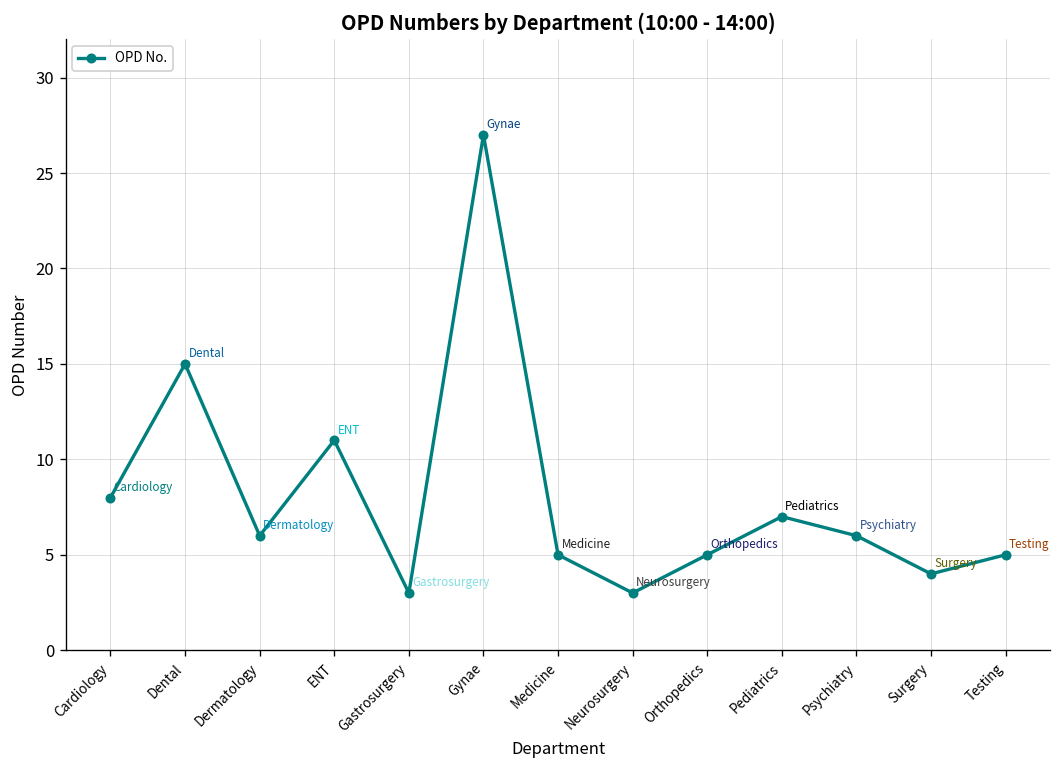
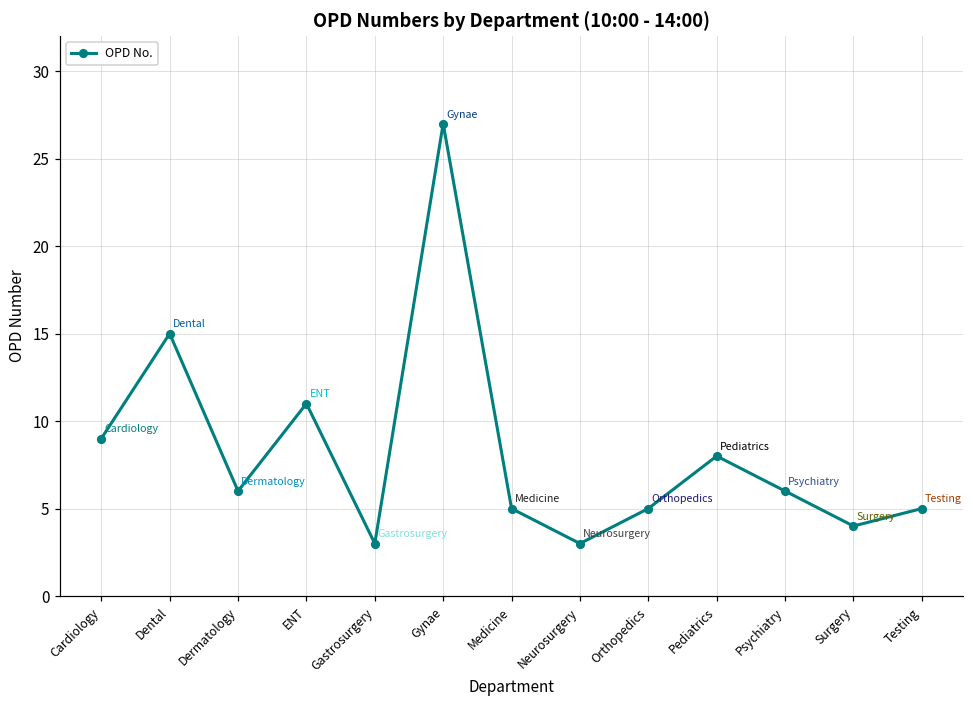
Cardiology: 8 -> 9
Pediatrics: 7 -> 8
